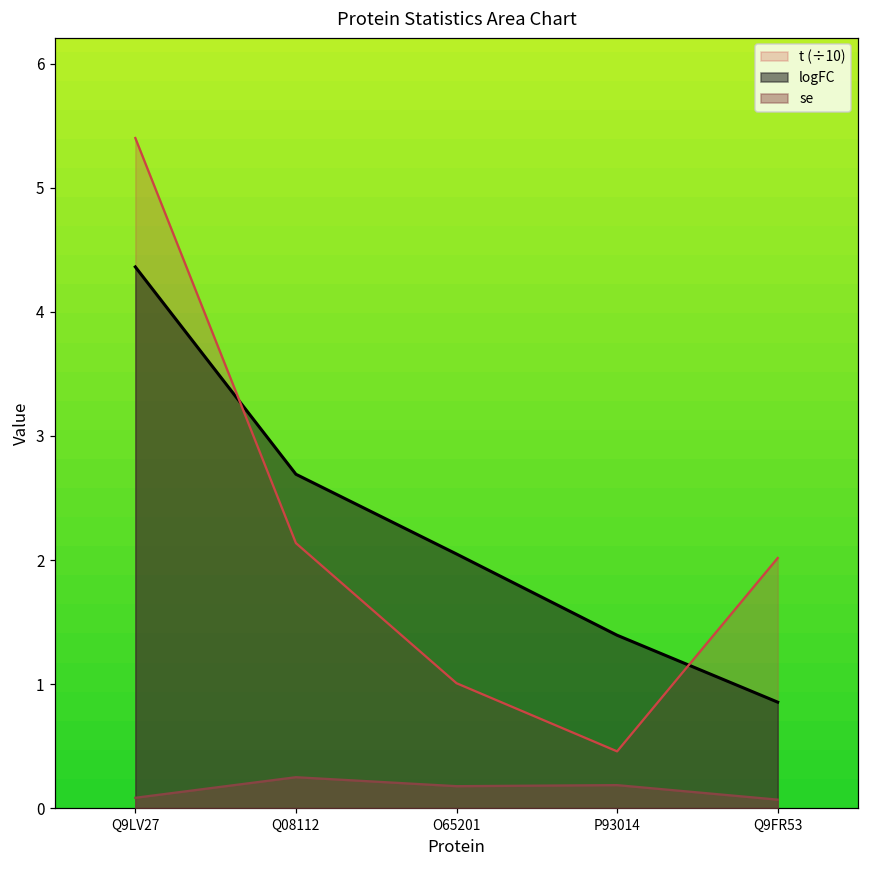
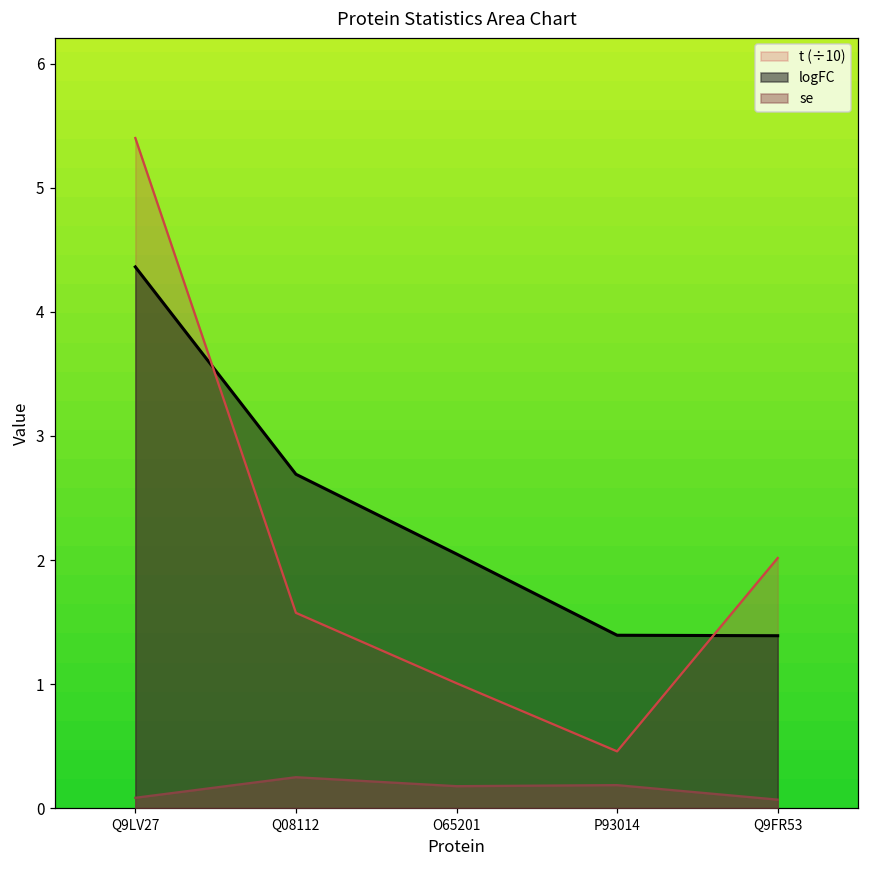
t (÷10), Q08112: 2.14 -> 1.57
logFC, Q9FR53: 0.85 -> 1.39
